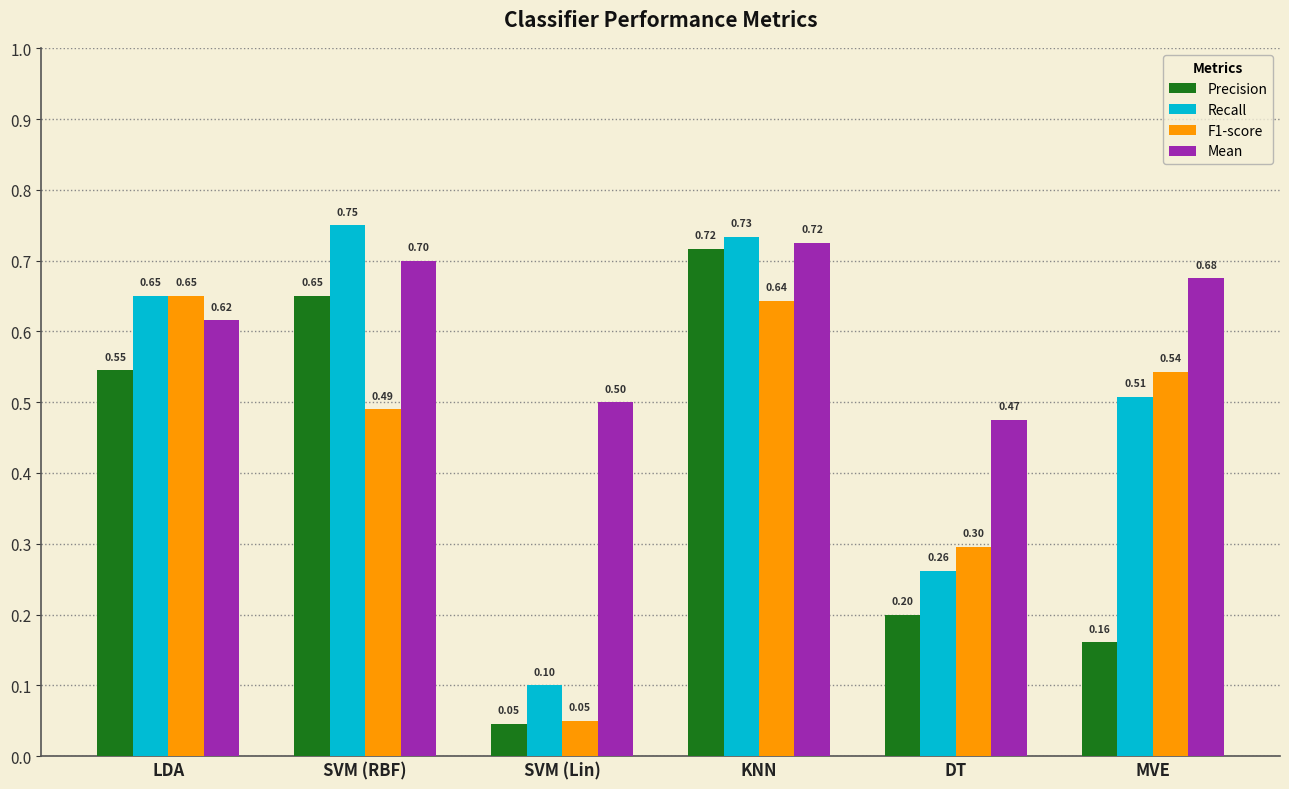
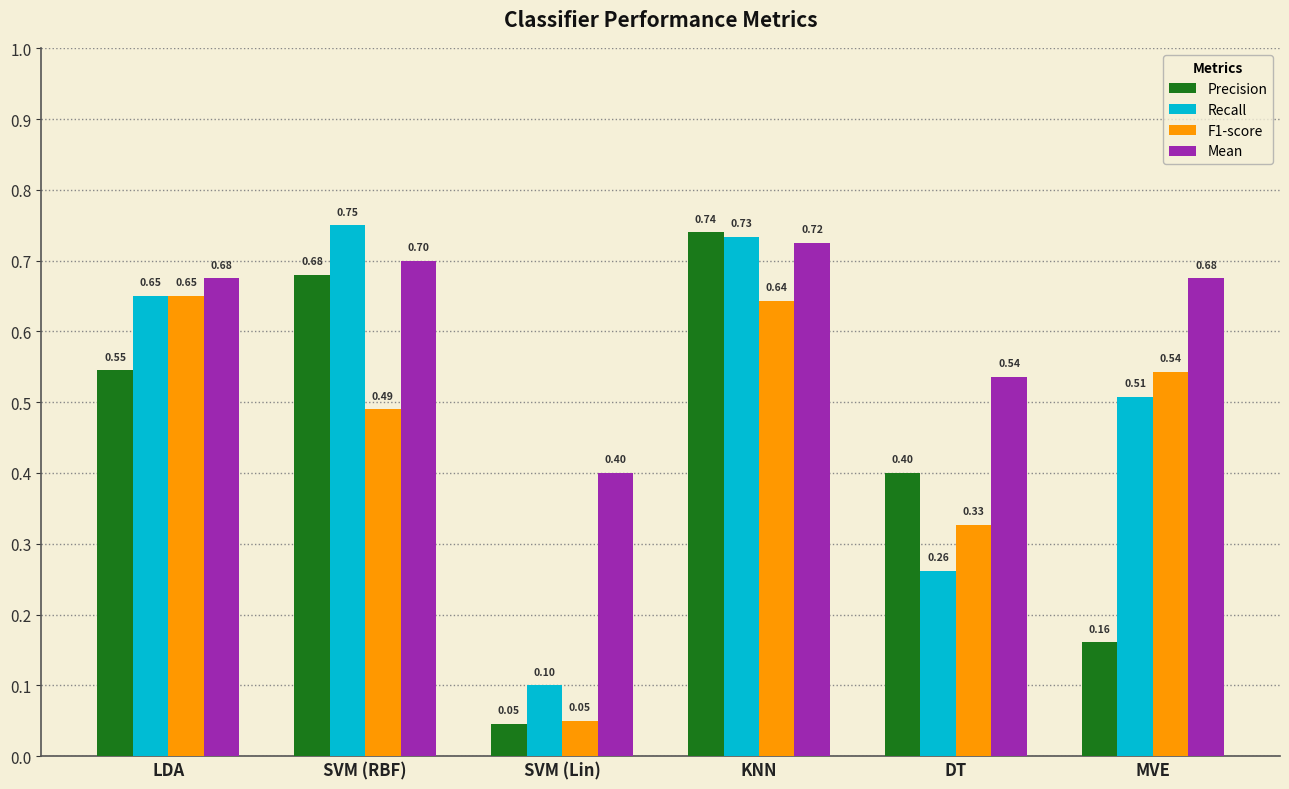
Mean, LDA: 0.62 -> 0.68
Precision, SVM (RBF): 0.65 -> 0.68
Mean, SVM (Lin): 0.50 -> 0.40
Precision, KNN: 0.72 -> 0.74
Precision, DT: 0.20 -> 0.40
F1-score, DT: 0.30 -> 0.33
Mean, DT: 0.47 -> 0.54
